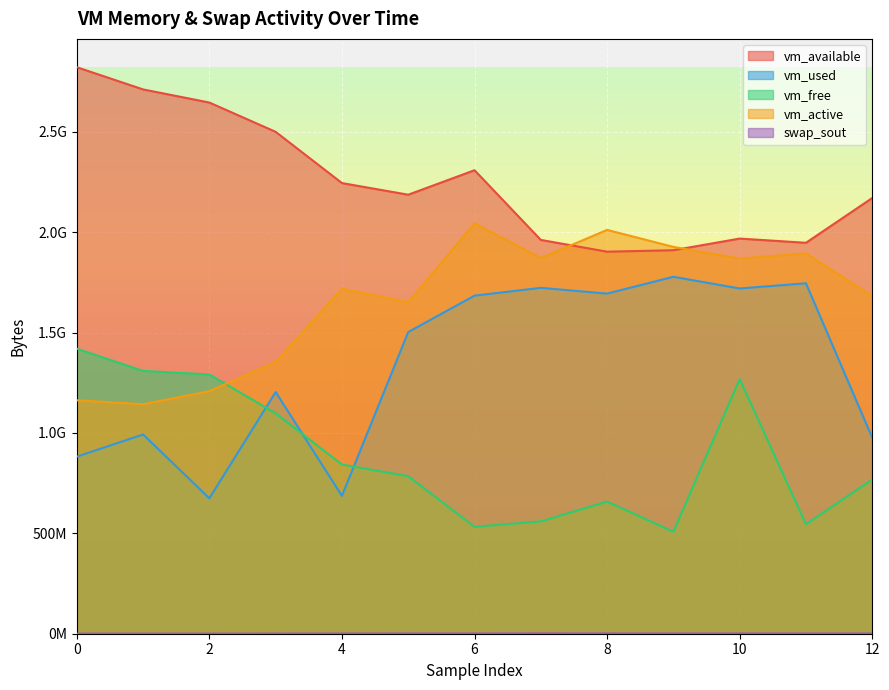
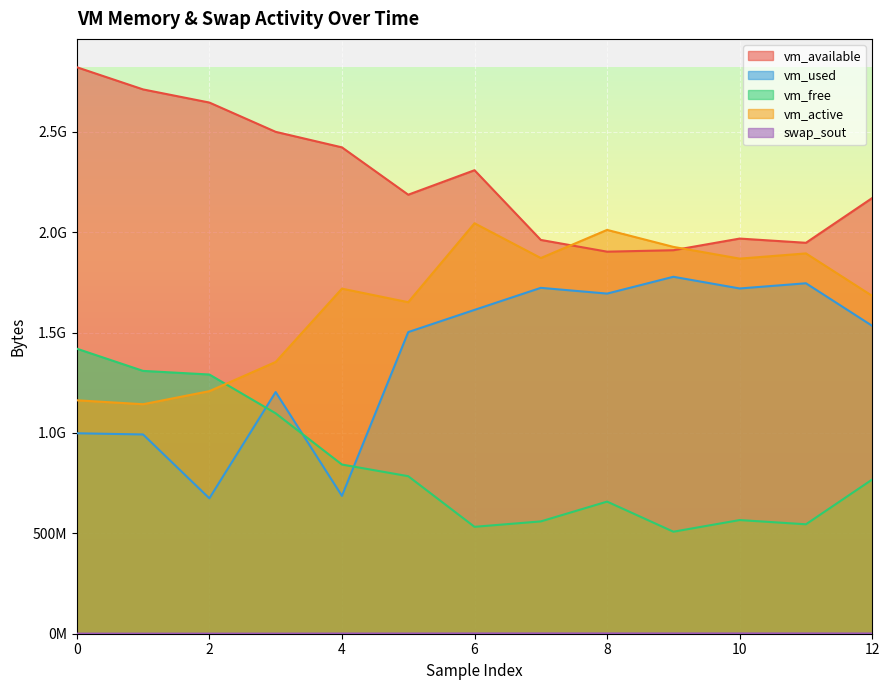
vm_used, 0: 880000000 -> 1000000000
vm_available, 4: 2250000000 -> 2420000000
vm_used, 6: 1680000000 -> 1610000000
vm_free, 10: 1270000000 -> 570000000
vm_used, 12: 980000000 -> 1530000000
